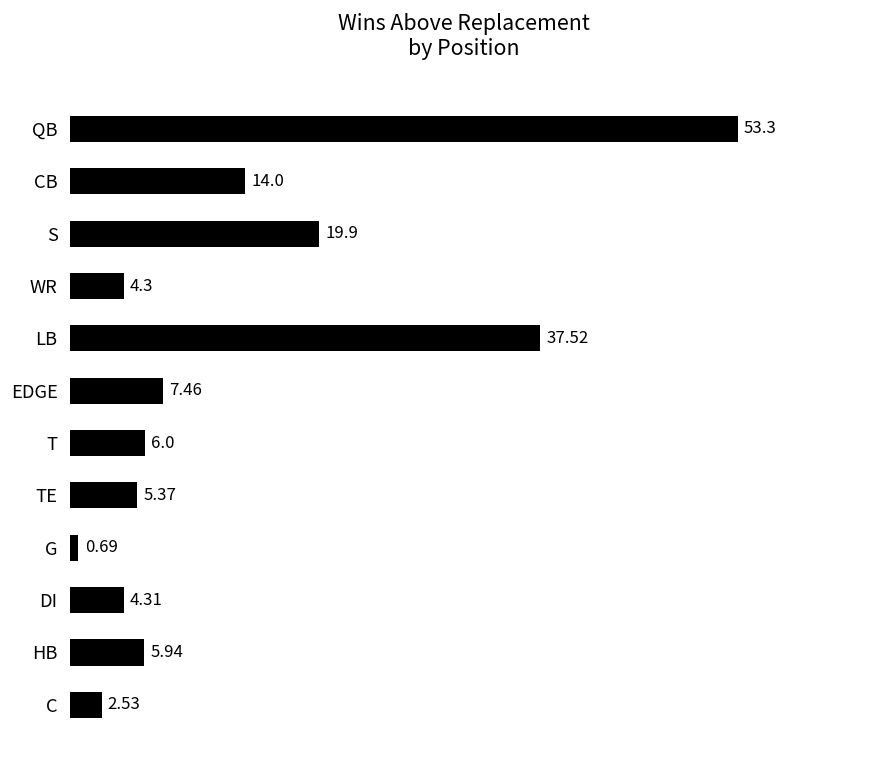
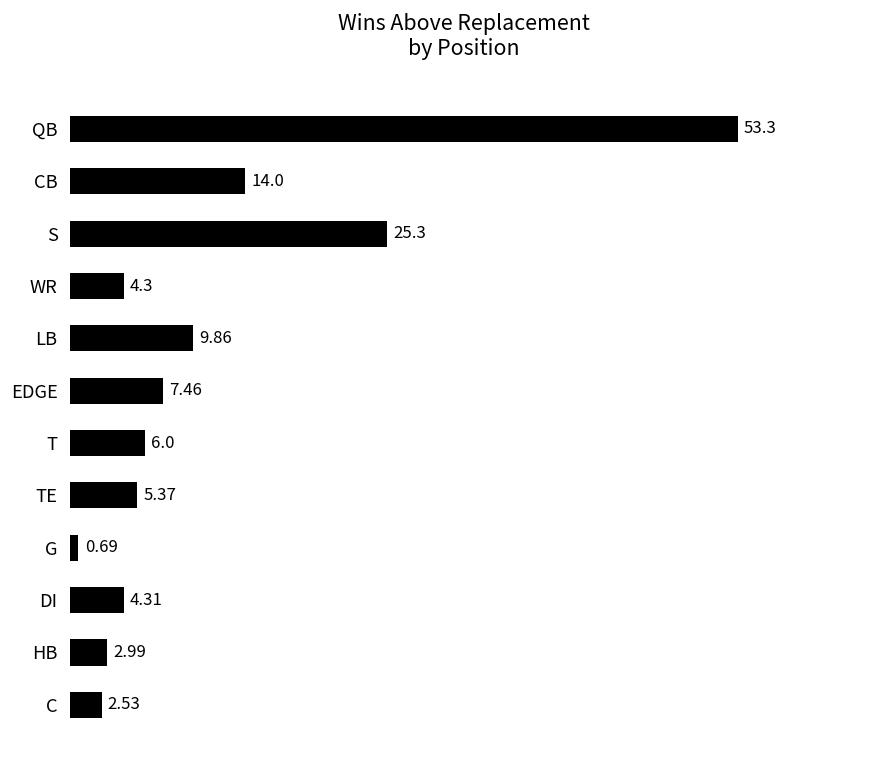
S: 19.9 -> 25.3
LB: 37.52 -> 9.86
HB: 5.94 -> 2.99
